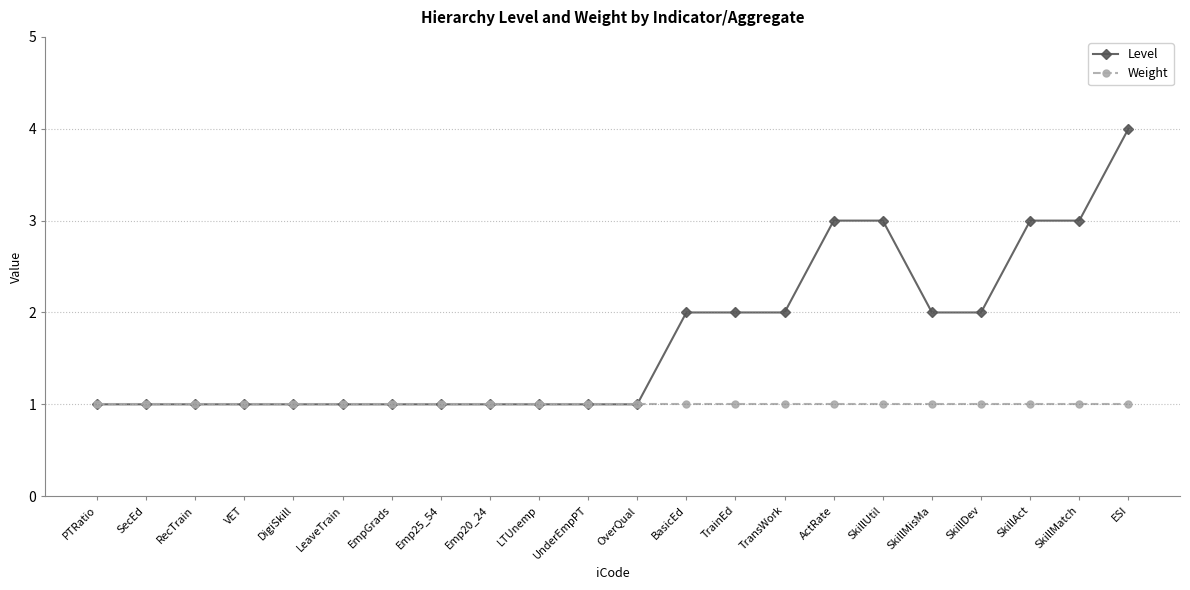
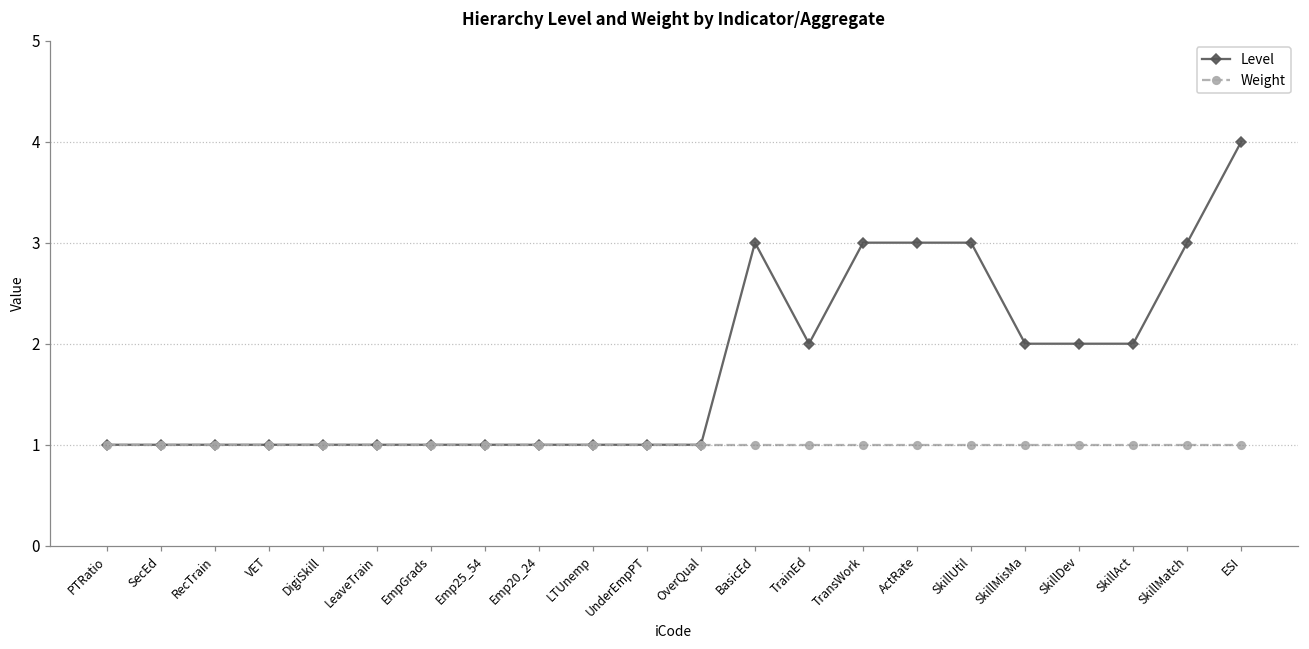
Level, BasicEd: 2 -> 3
Level, TransWork: 2 -> 3
Level, SkillAct: 3 -> 2
